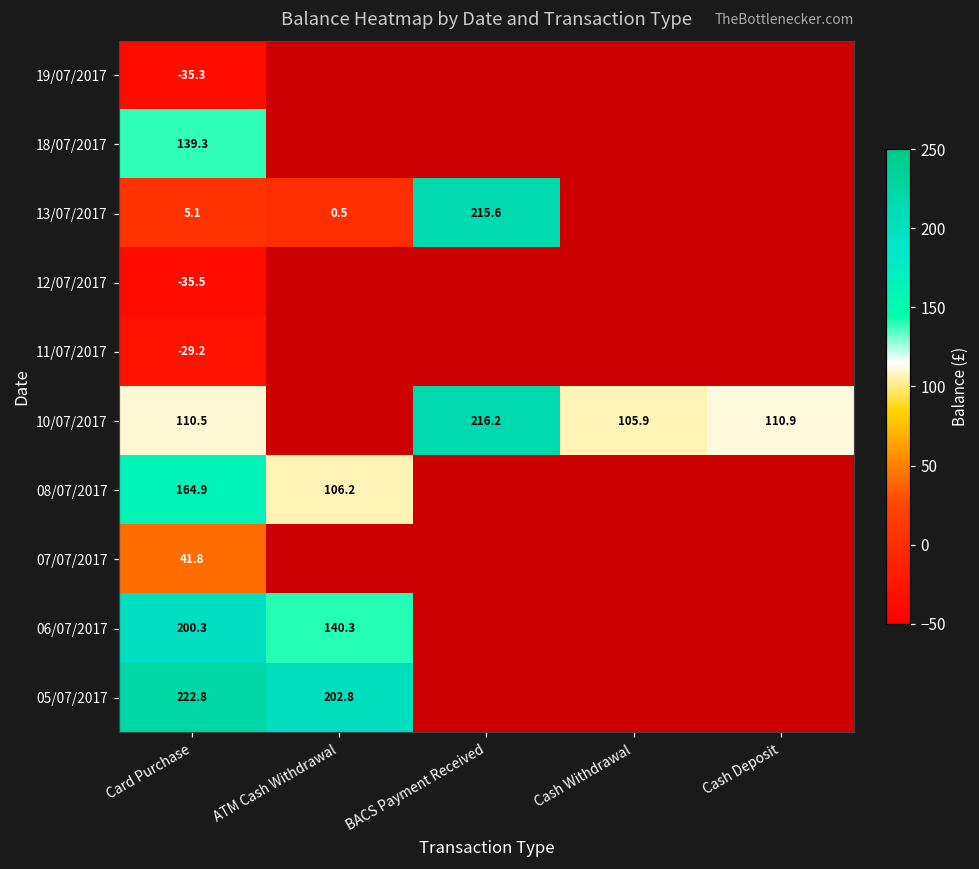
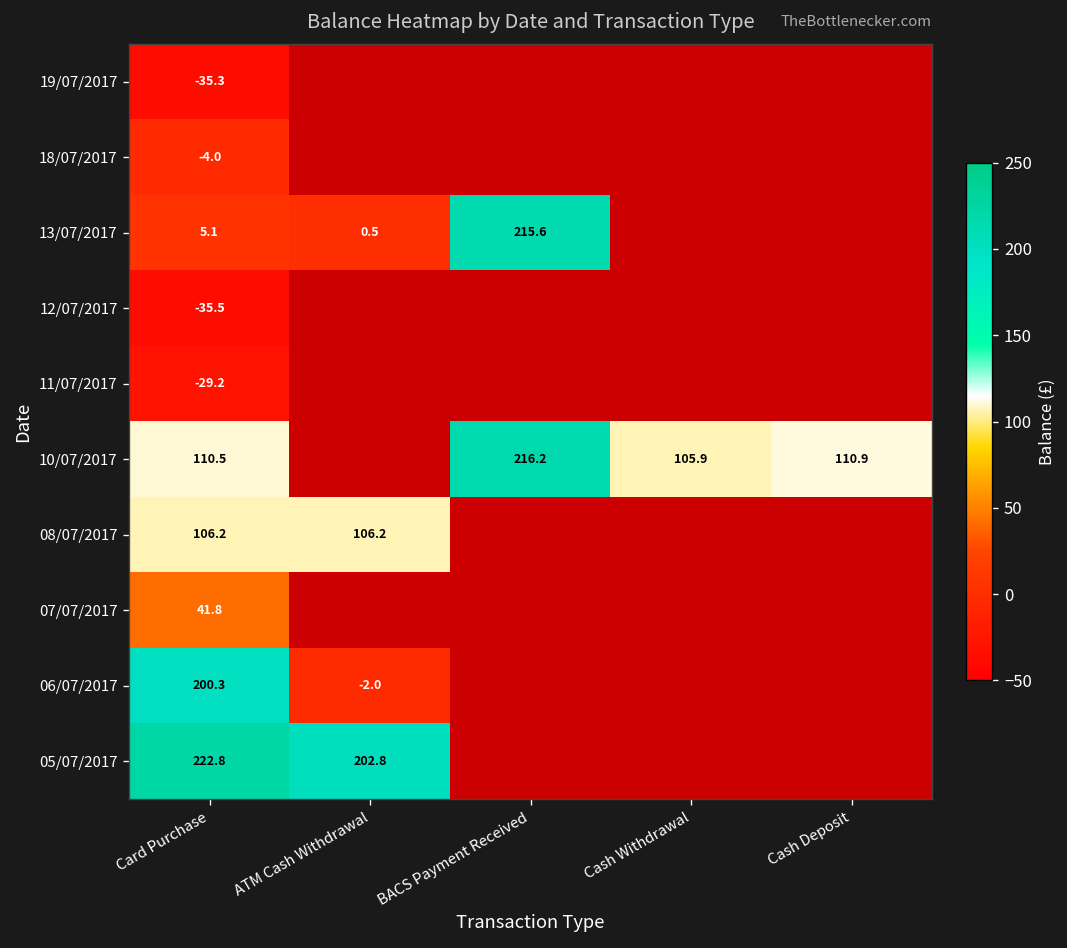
18/07/2017, Card Purchase: 139.3 -> -4.0
08/07/2017, Card Purchase: 164.9 -> 106.2
06/07/2017, ATM Cash Withdrawal: 140.3 -> -2.0
